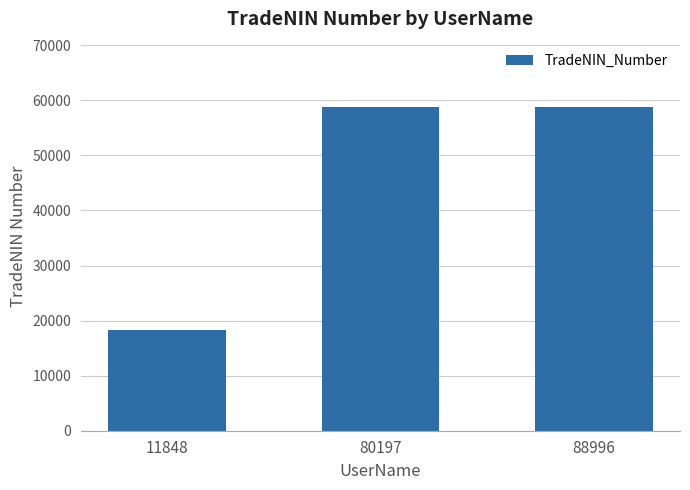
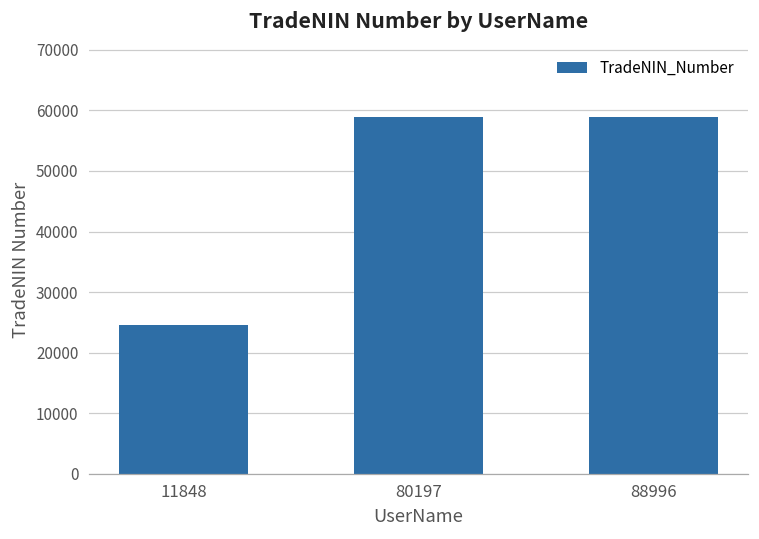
11848: 18000 -> 25000
